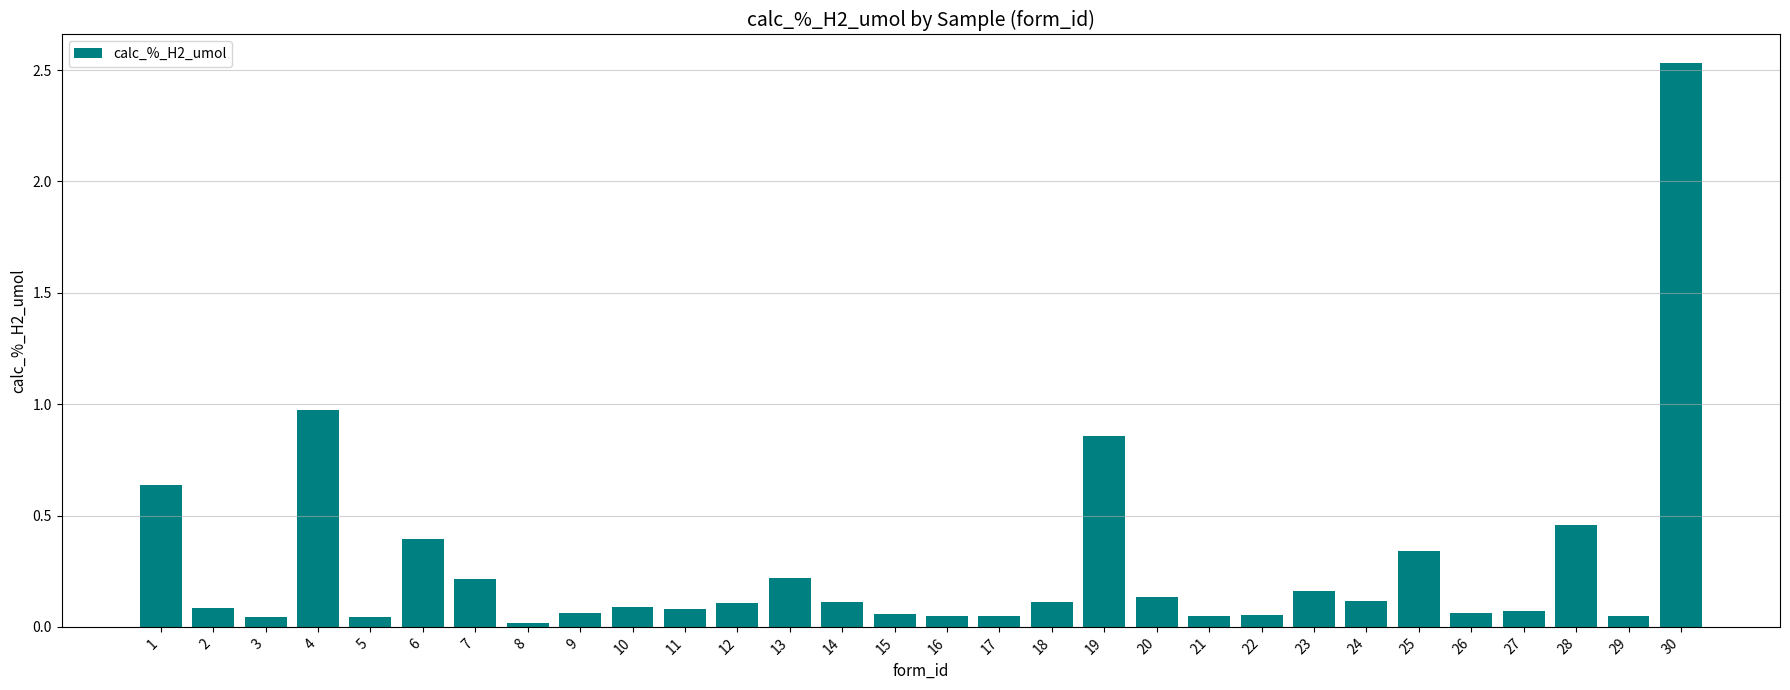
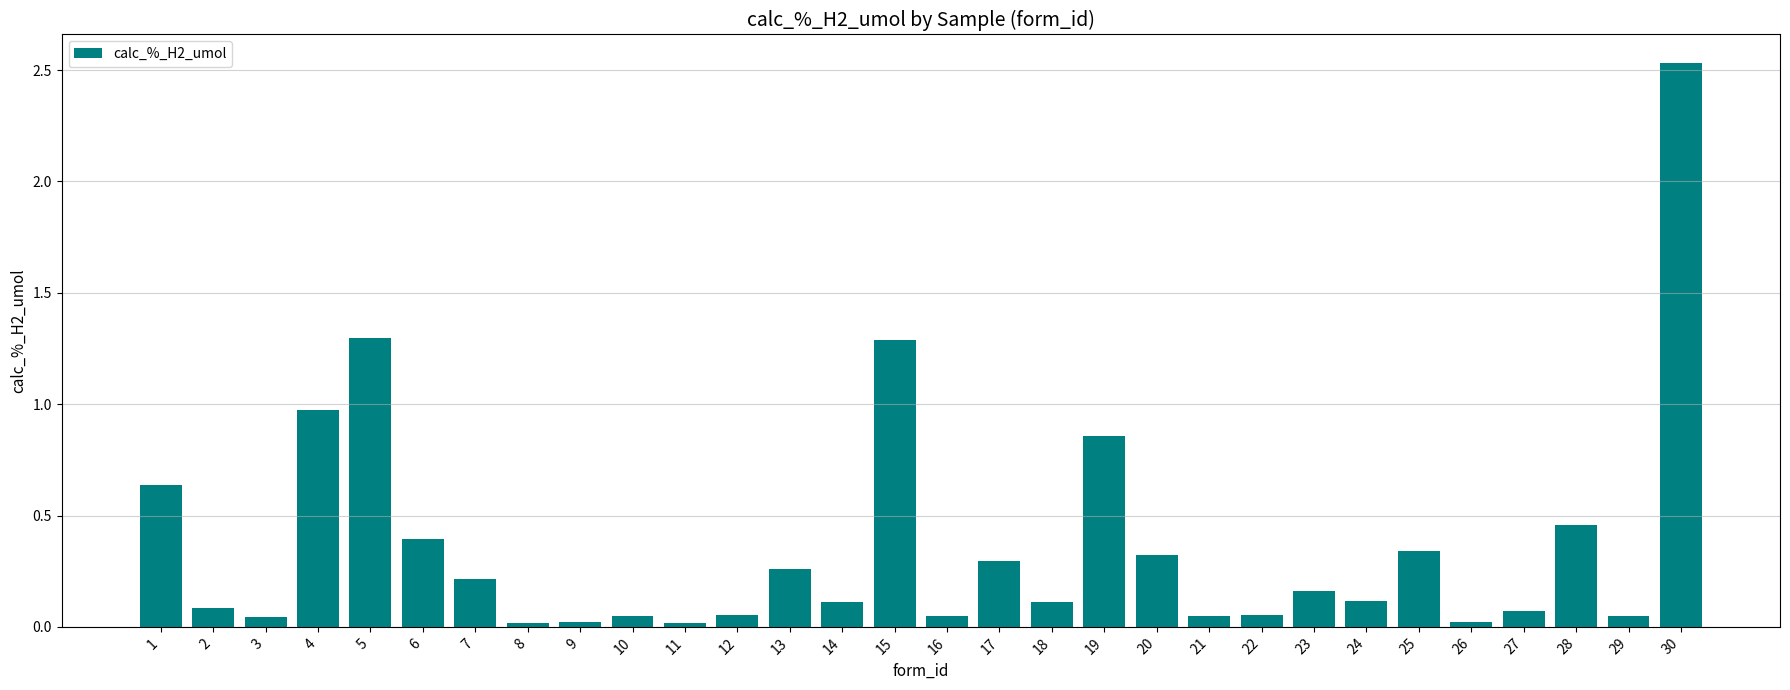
5: 0.04 -> 1.30
9: 0.06 -> 0.02
10: 0.09 -> 0.05
11: 0.08 -> 0.02
12: 0.11 -> 0.05
13: 0.22 -> 0.26
15: 0.06 -> 1.29
17: 0.05 -> 0.30
20: 0.14 -> 0.32
26: 0.06 -> 0.02
